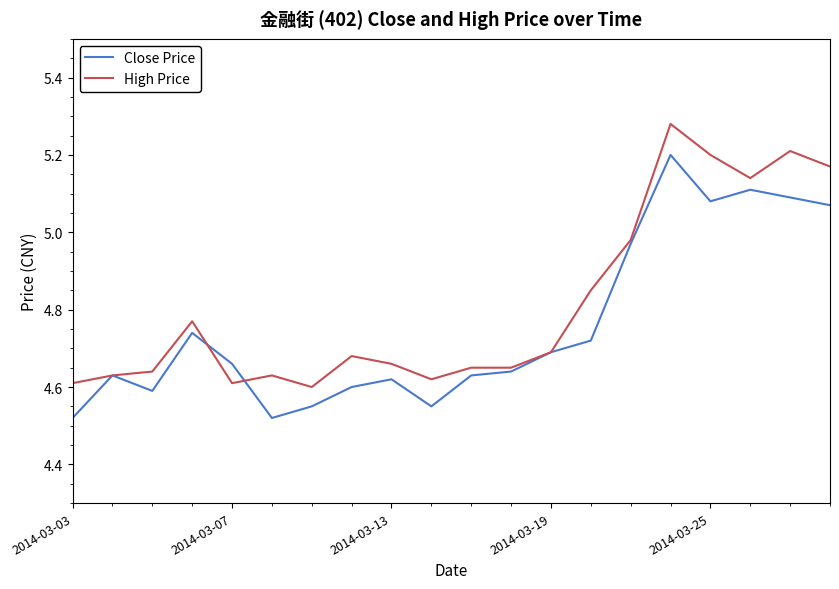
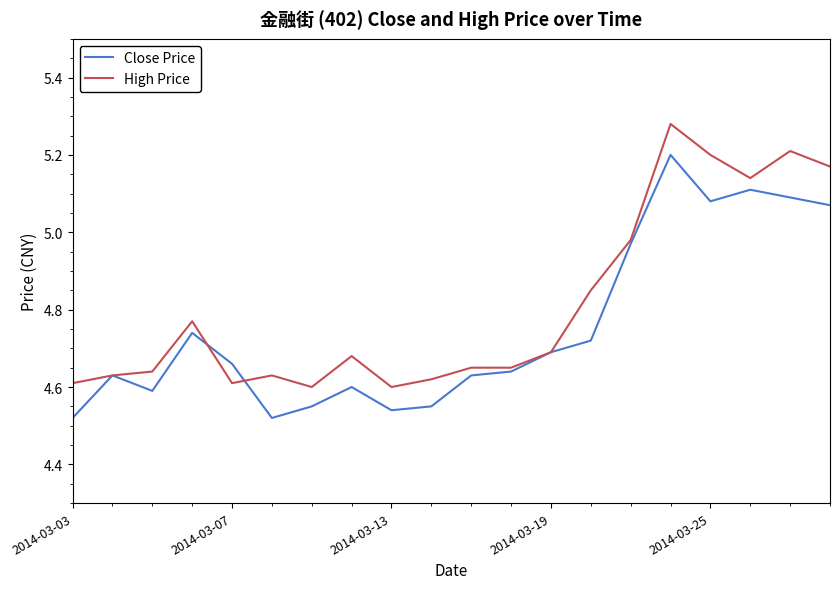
Close Price, 2014-03-13: 4.62 -> 4.54
High Price, 2014-03-13: 4.66 -> 4.60
